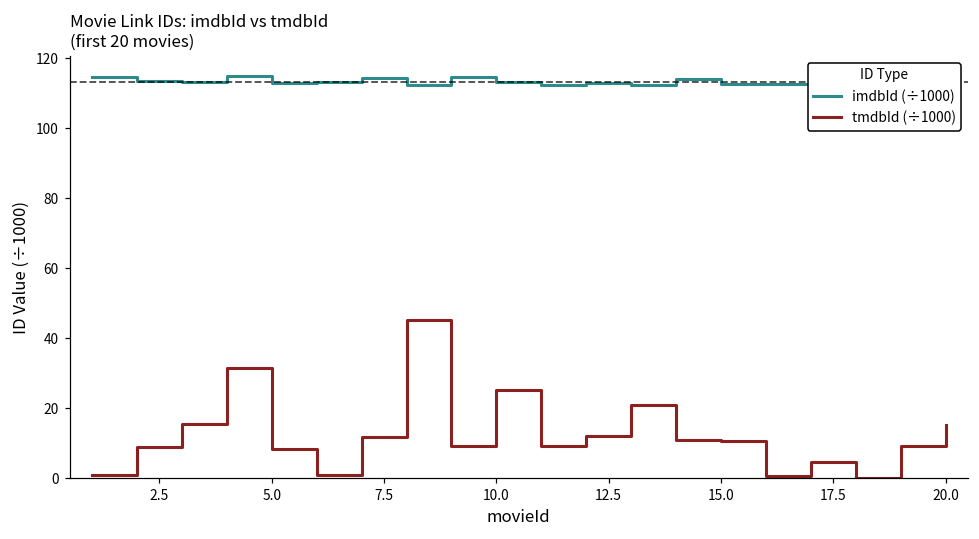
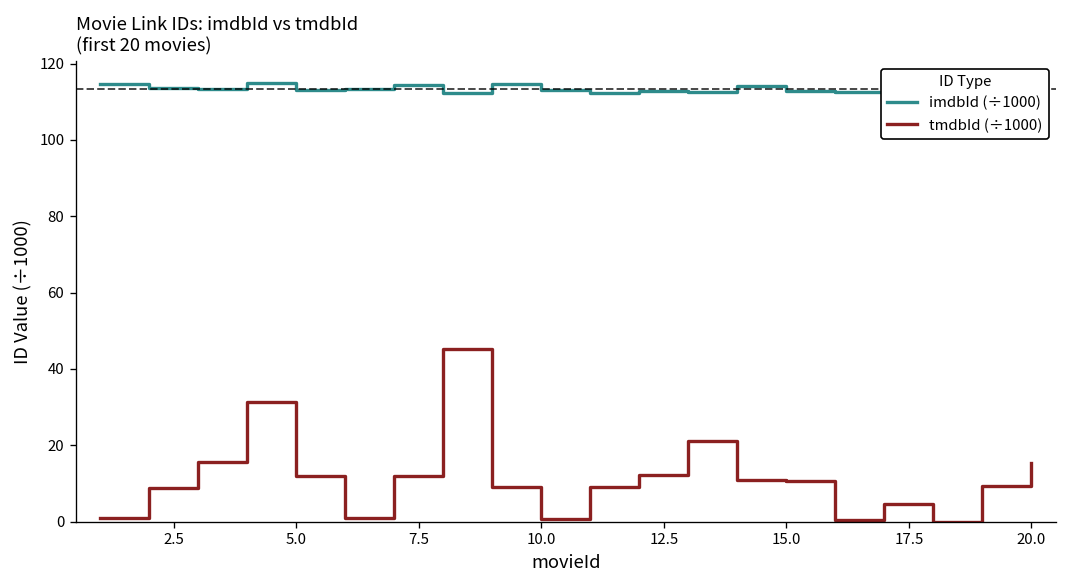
tmdbId (÷1000), 5.0: 8 -> 12
tmdbId (÷1000), 10.0: 25 -> 1
